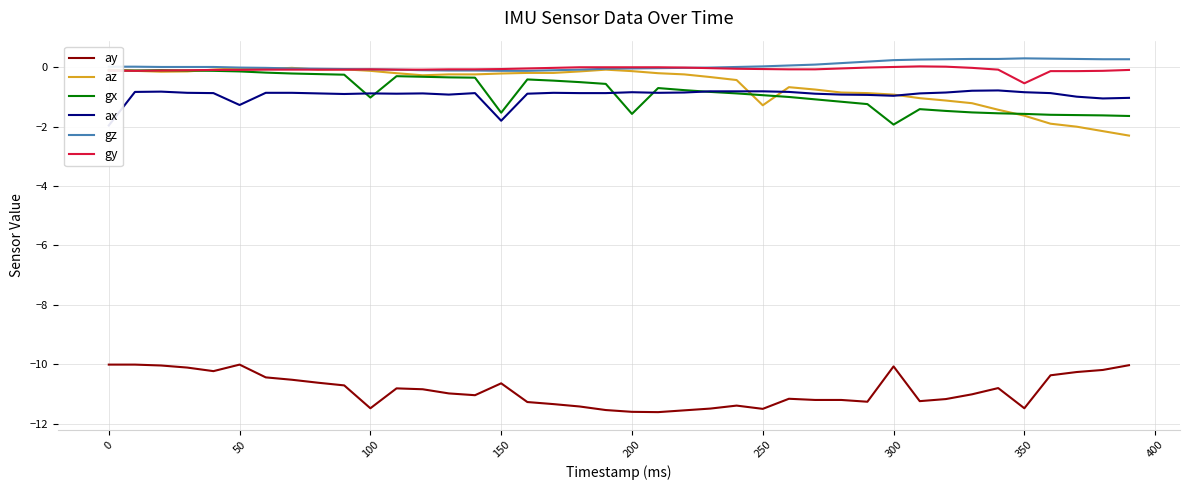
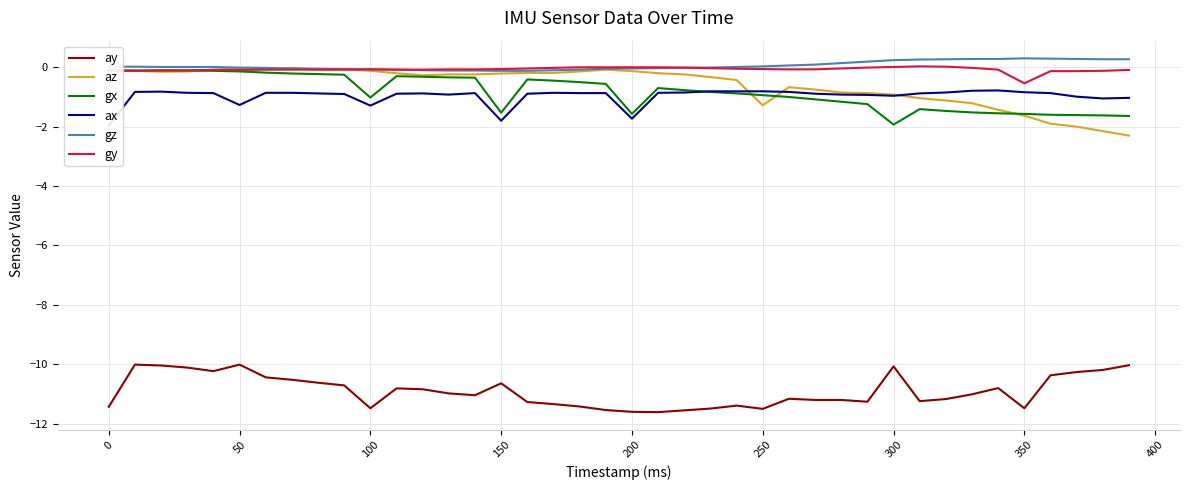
ay, 0: -10.0 -> -11.4
ax, 100: -0.9 -> -1.3
ax, 200: -0.8 -> -1.7
